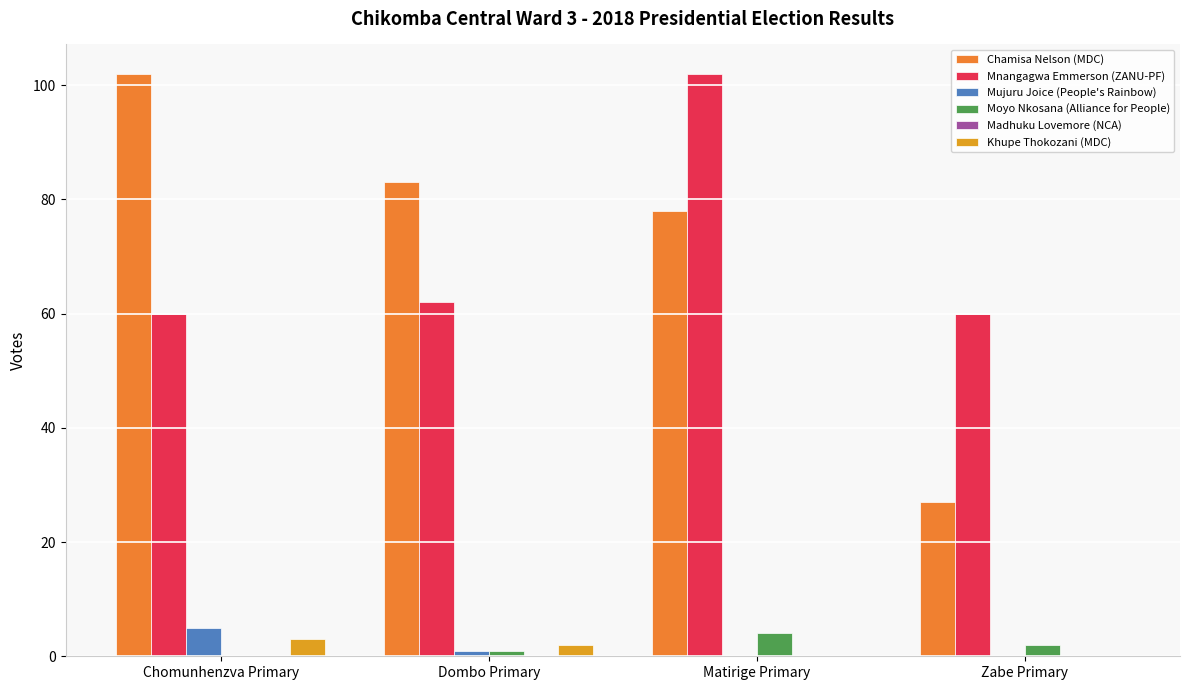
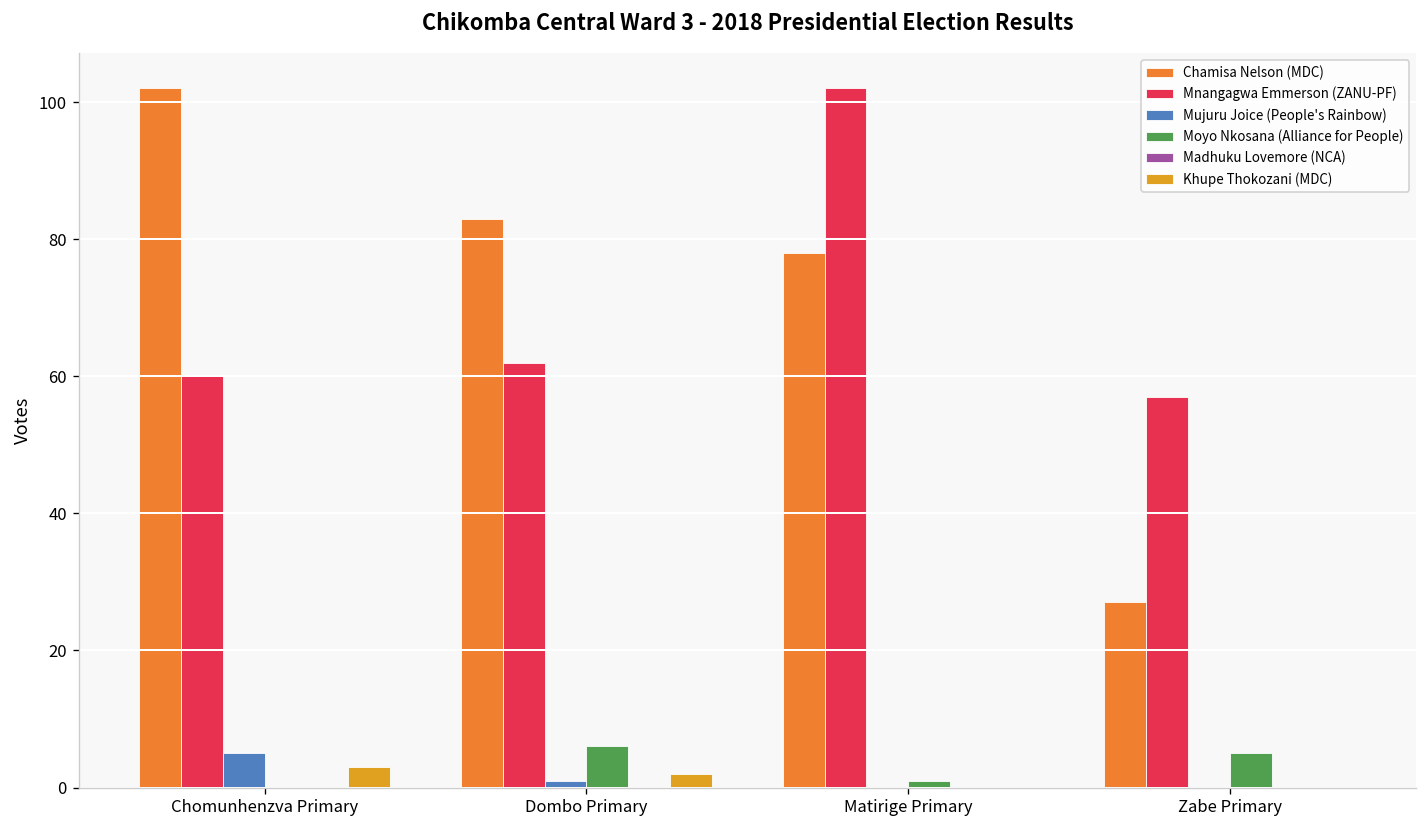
Moyo Nkosana (Alliance for People), Dombo Primary: 1 -> 6
Moyo Nkosana (Alliance for People), Matirige Primary: 4 -> 1
Mnangagwa Emmerson (ZANU-PF), Zabe Primary: 60 -> 57
Moyo Nkosana (Alliance for People), Zabe Primary: 2 -> 5
